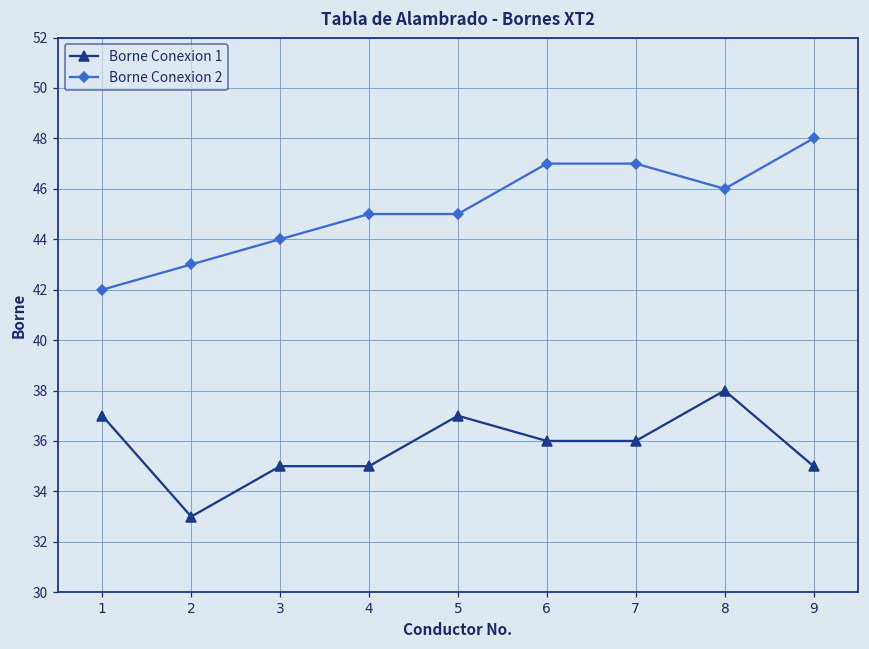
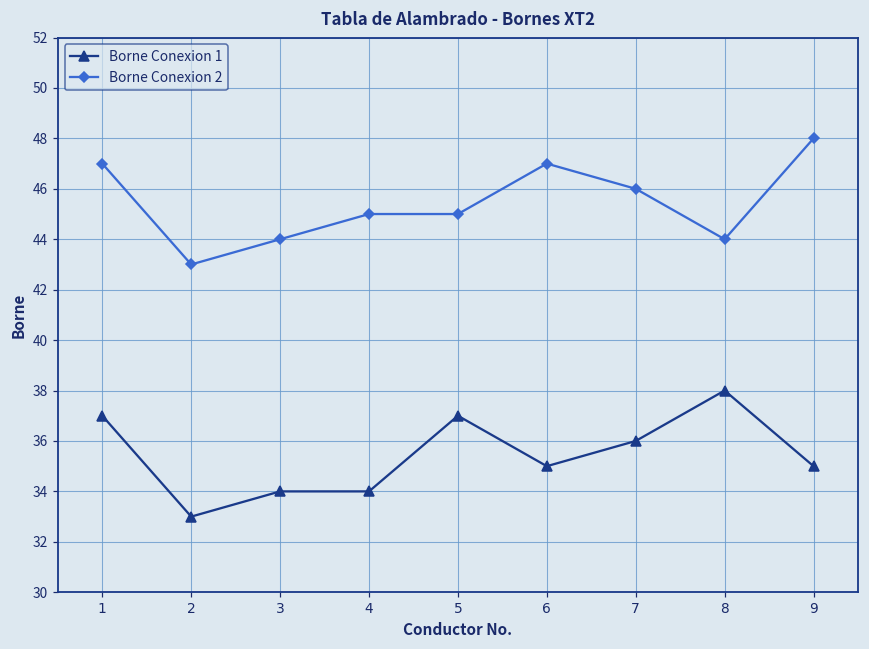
Borne Conexion 2, 1: 42 -> 47
Borne Conexion 1, 3: 35 -> 34
Borne Conexion 1, 4: 35 -> 34
Borne Conexion 1, 6: 36 -> 35
Borne Conexion 2, 7: 47 -> 46
Borne Conexion 2, 8: 46 -> 44
